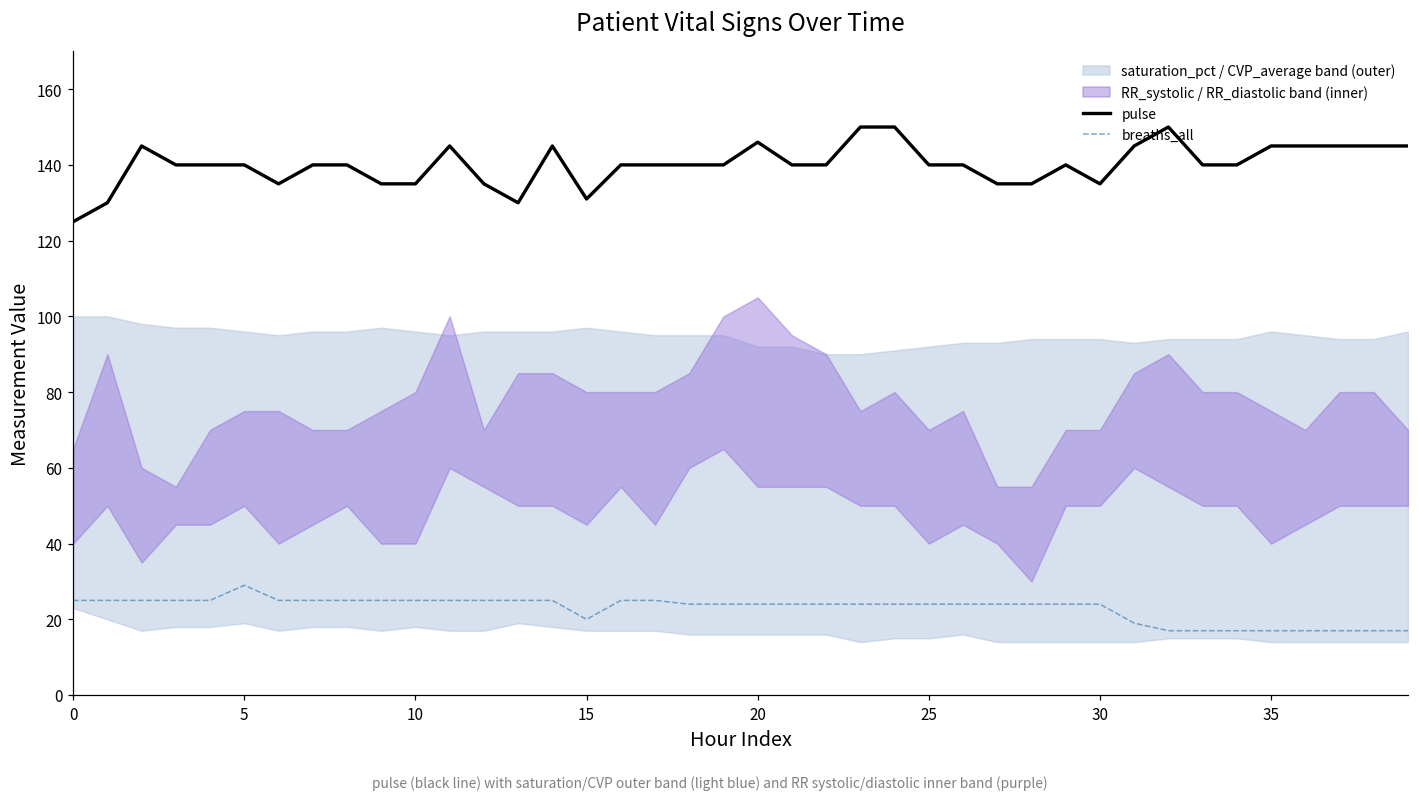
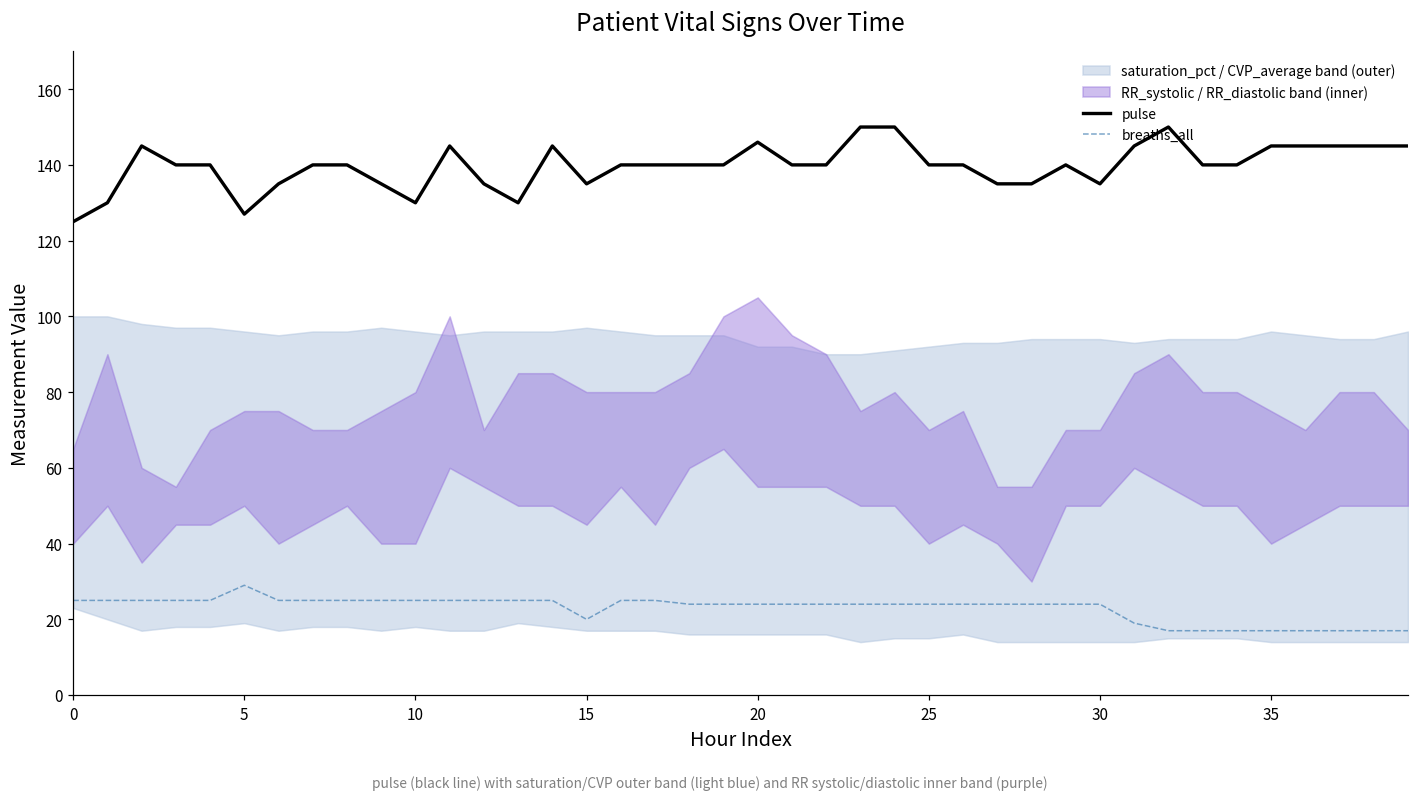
pulse, 5: 140 -> 127
pulse, 10: 135 -> 130
pulse, 15: 131 -> 135
